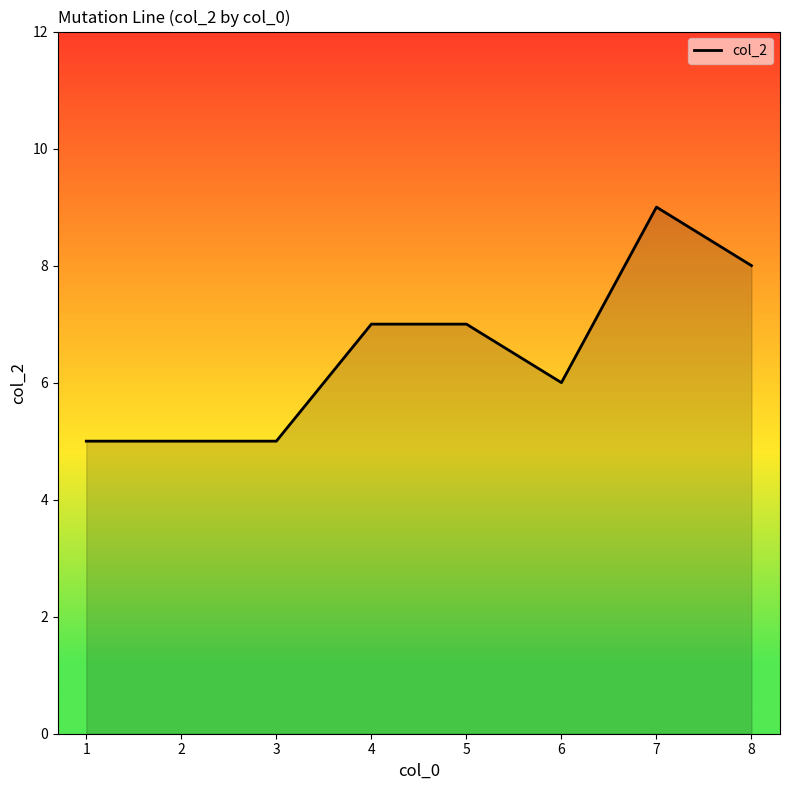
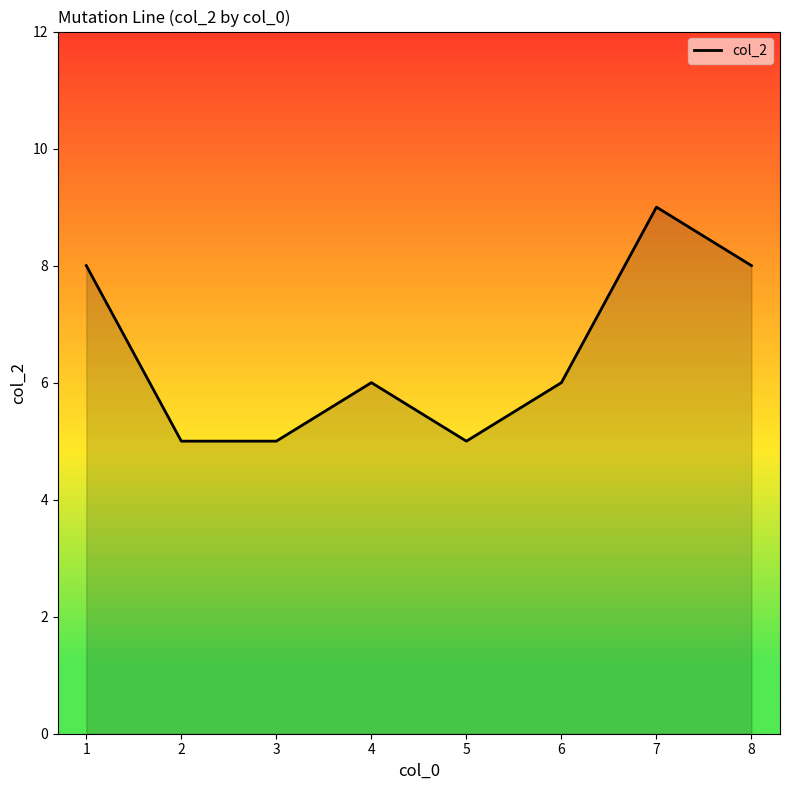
1: 5 -> 8
4: 7 -> 6
5: 7 -> 5
